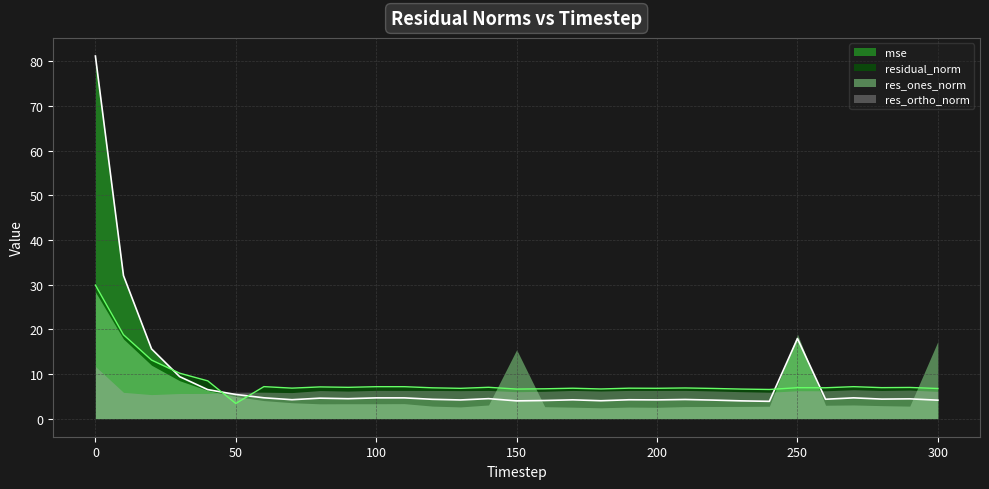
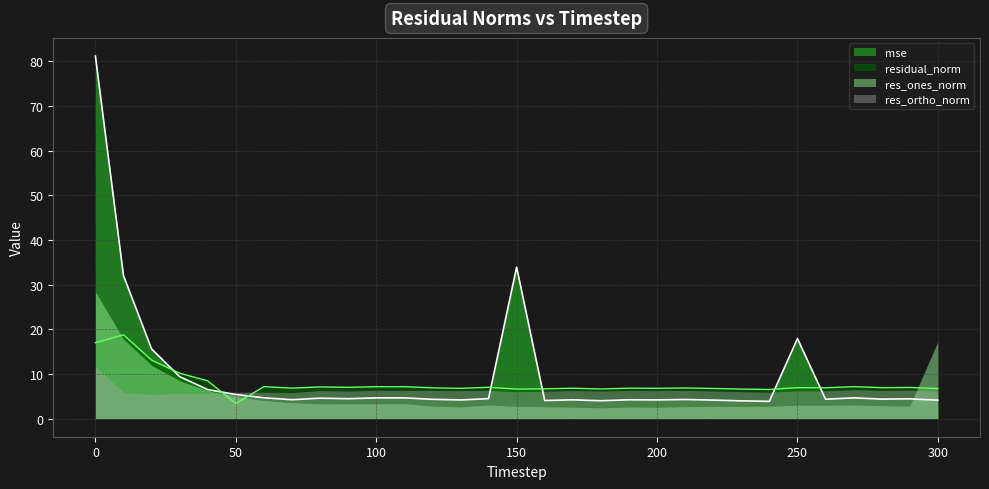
residual_norm, 0: 30 -> 17
mse, 150: 4 -> 34
res_ones_norm, 150: 15 -> 3
res_ones_norm, 250: 19 -> 3
